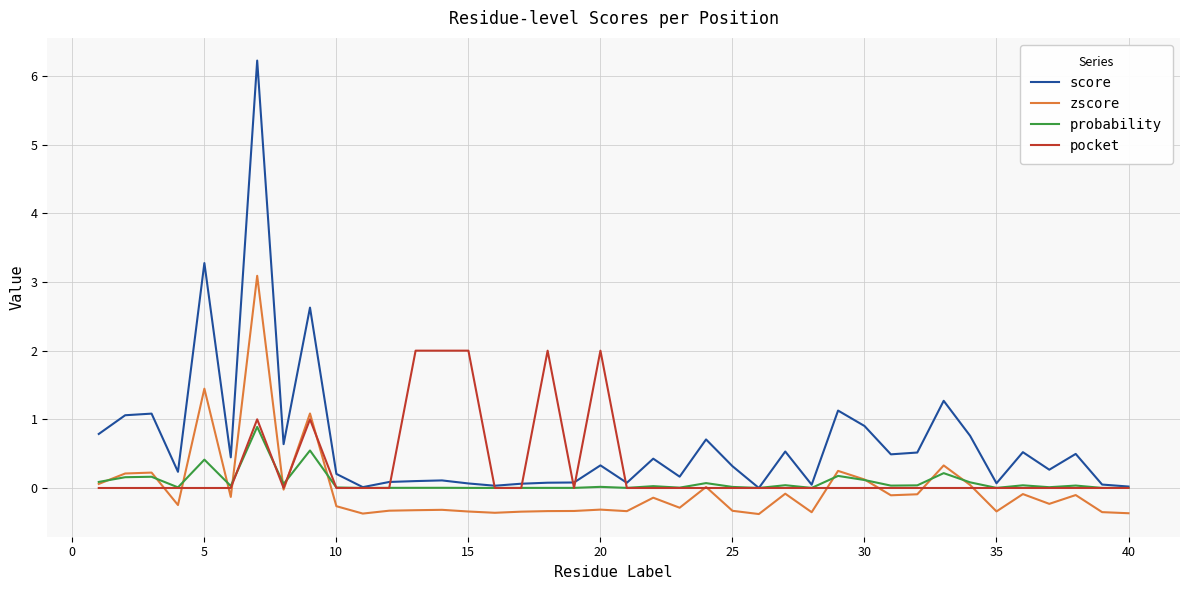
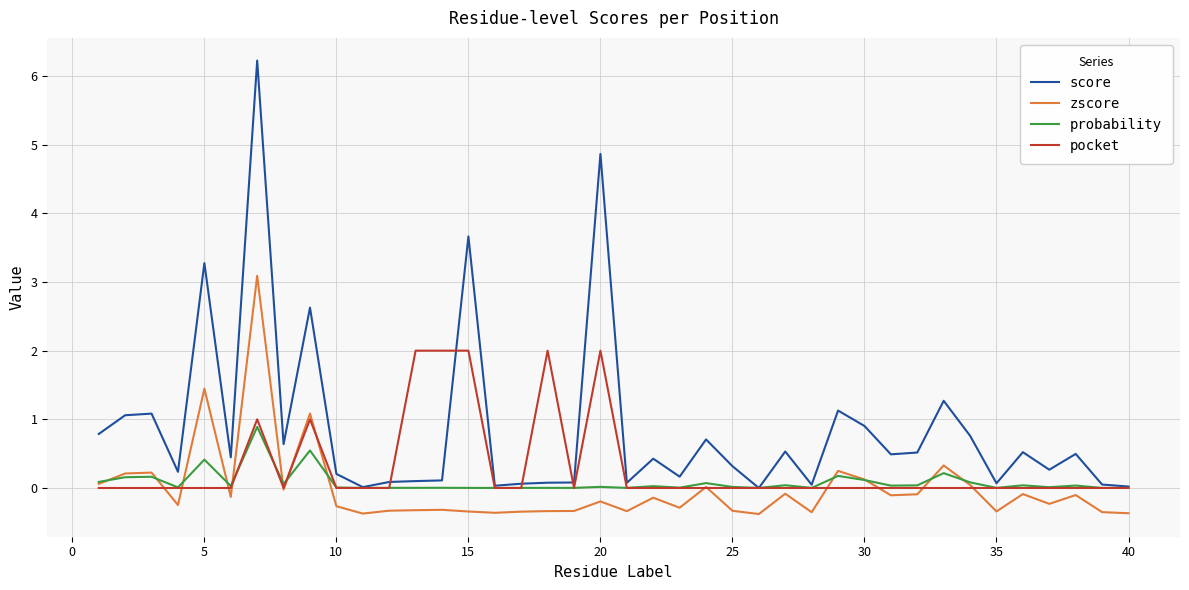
score, 15: 0.1 -> 3.7
score, 20: 0.3 -> 4.9
zscore, 20: -0.3 -> -0.2
